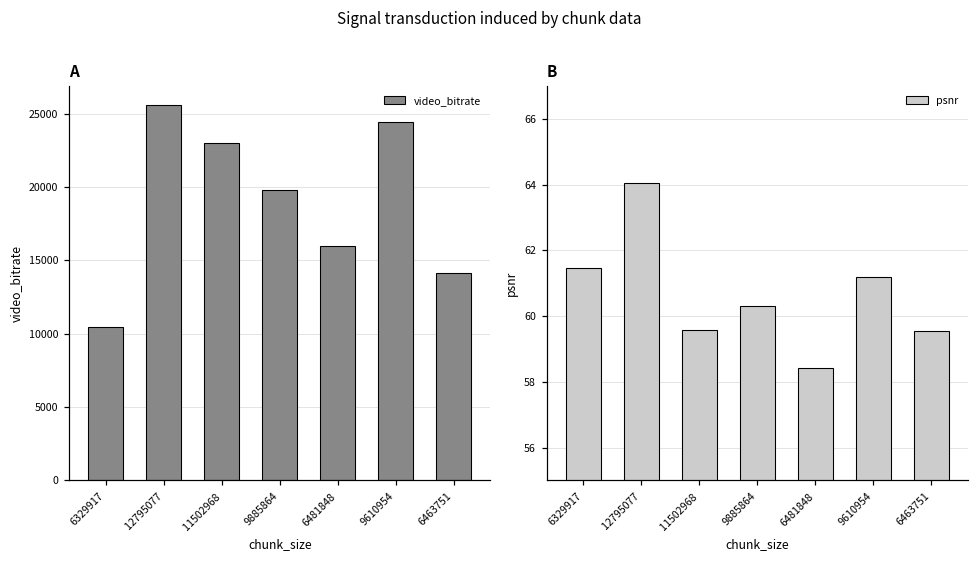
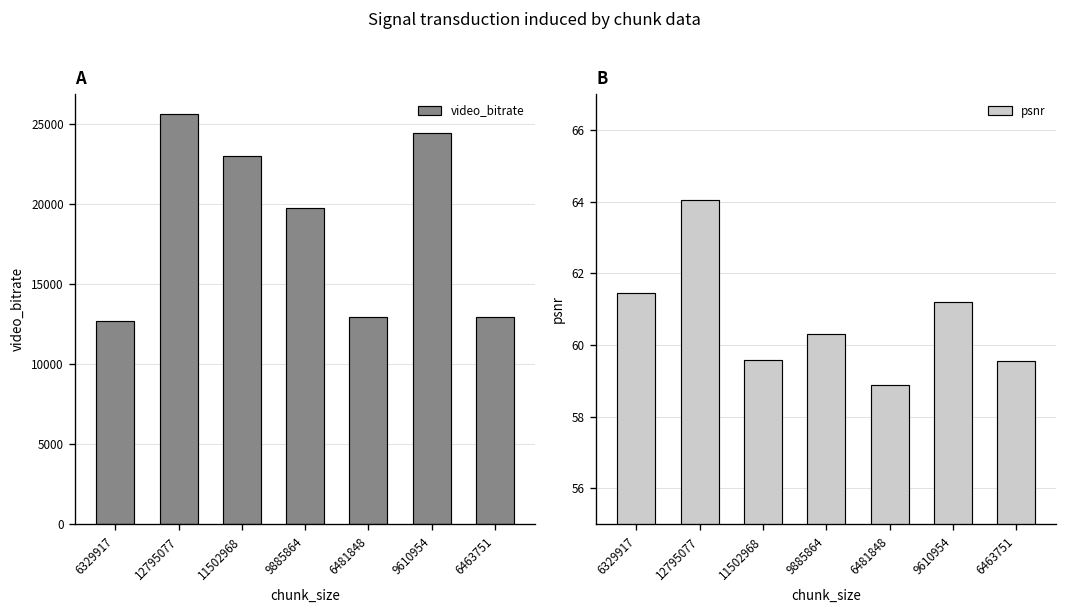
A, 6329917: 10500 -> 12700
A, 6481848: 16000 -> 13000
A, 6463751: 14100 -> 12900
B, 6481848: 58.4 -> 58.9
